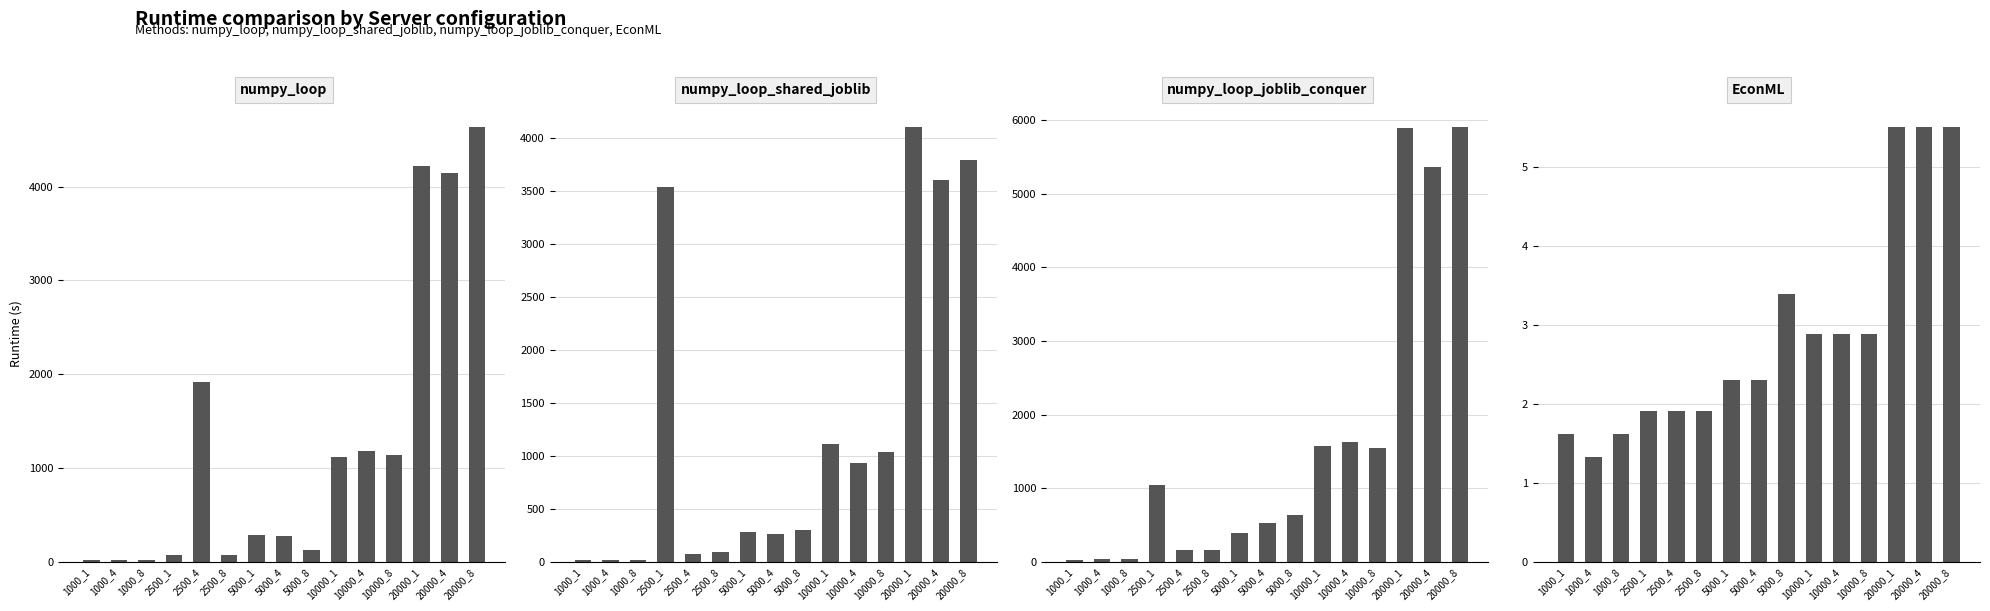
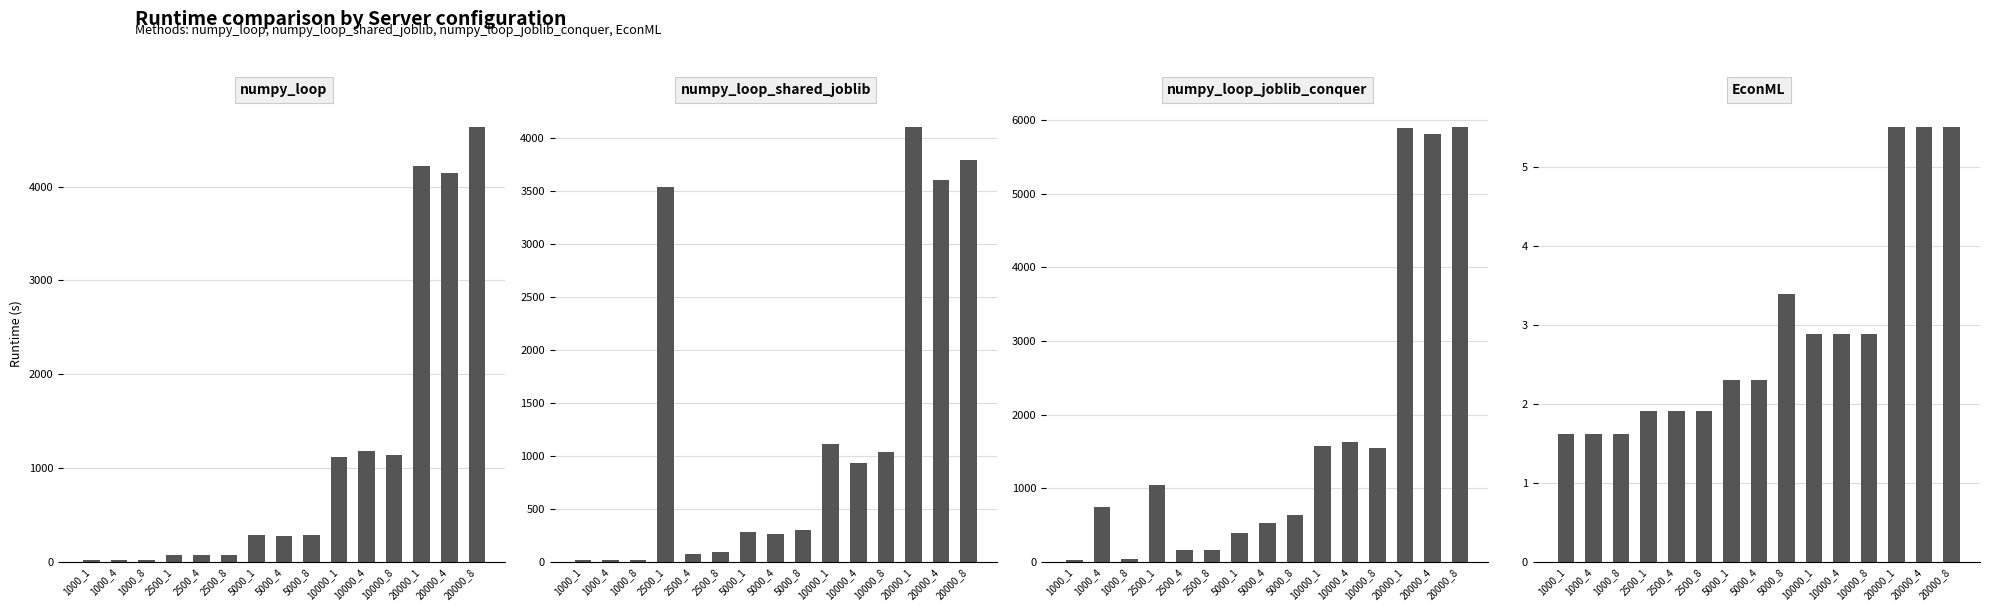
numpy_loop, 2500_4: 1900 -> 100
numpy_loop, 5000_8: 100 -> 300
numpy_loop_joblib_conquer, 1000_4: 0 -> 700
numpy_loop_joblib_conquer, 20000_4: 5400 -> 5800
EconML, 1000_4: 1.3 -> 1.6
